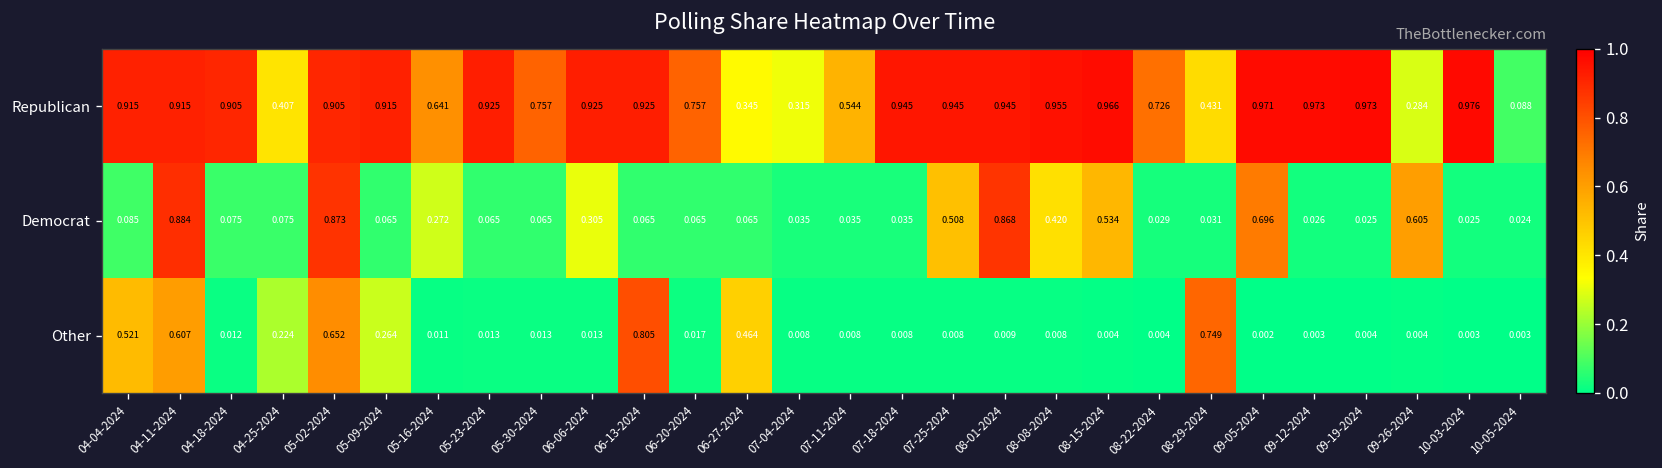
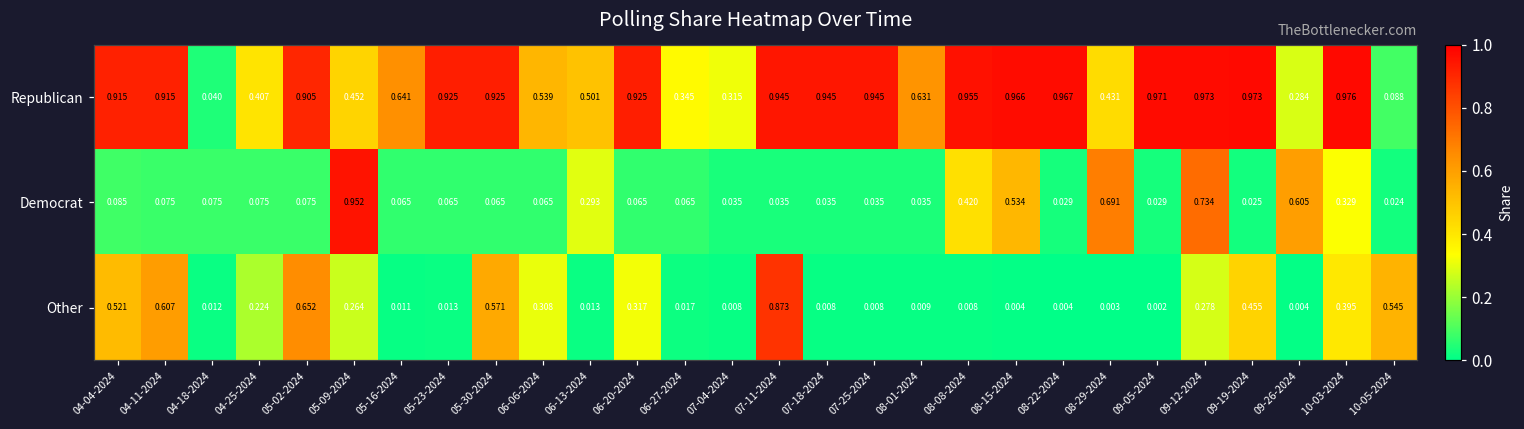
Republican, 04-18-2024: 0.905 -> 0.040
Republican, 05-09-2024: 0.915 -> 0.452
Republican, 05-30-2024: 0.757 -> 0.925
Republican, 06-06-2024: 0.925 -> 0.539
Republican, 06-13-2024: 0.925 -> 0.501
Republican, 06-20-2024: 0.757 -> 0.925
Republican, 07-11-2024: 0.544 -> 0.945
Republican, 08-01-2024: 0.945 -> 0.631
Republican, 08-22-2024: 0.726 -> 0.967
Democrat, 04-11-2024: 0.884 -> 0.075
Democrat, 05-02-2024: 0.873 -> 0.075
Democrat, 05-09-2024: 0.065 -> 0.952
Democrat, 05-16-2024: 0.272 -> 0.065
Democrat, 06-06-2024: 0.305 -> 0.065
Democrat, 06-13-2024: 0.065 -> 0.293
Democrat, 07-25-2024: 0.508 -> 0.035
Democrat, 08-01-2024: 0.868 -> 0.035
Democrat, 08-29-2024: 0.031 -> 0.691
Democrat, 09-05-2024: 0.696 -> 0.029
Democrat, 09-12-2024: 0.026 -> 0.734
Democrat, 10-03-2024: 0.025 -> 0.329
Other, 05-30-2024: 0.013 -> 0.571
Other, 06-06-2024: 0.013 -> 0.308
Other, 06-13-2024: 0.805 -> 0.013
Other, 06-20-2024: 0.017 -> 0.317
Other, 06-27-2024: 0.464 -> 0.017
Other, 07-11-2024: 0.008 -> 0.873
Other, 08-29-2024: 0.749 -> 0.003
Other, 09-12-2024: 0.003 -> 0.278
Other, 09-19-2024: 0.004 -> 0.455
Other, 10-03-2024: 0.003 -> 0.395
Other, 10-05-2024: 0.003 -> 0.545
